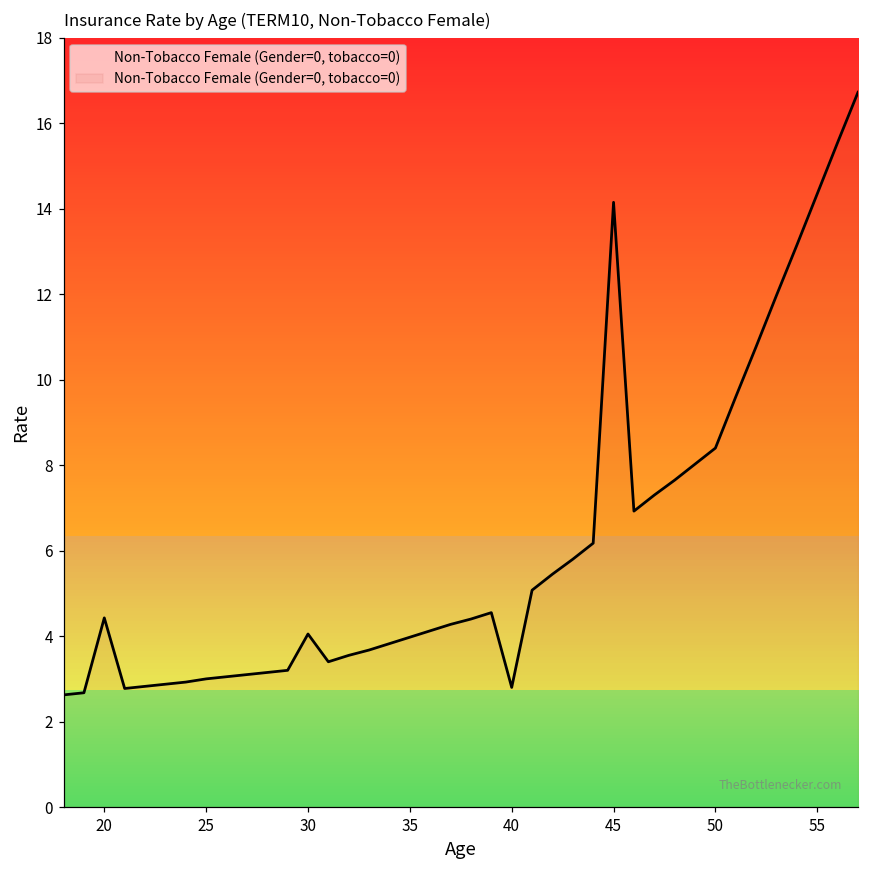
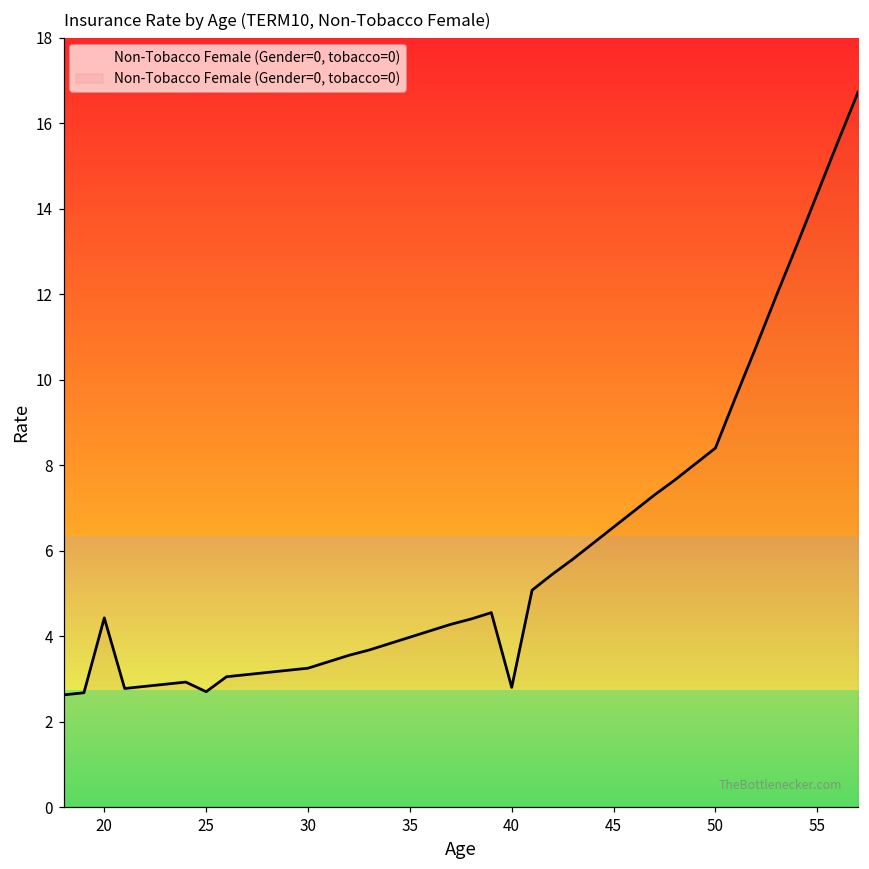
25: 3.0 -> 2.7
30: 4.1 -> 3.3
45: 14.2 -> 6.6
